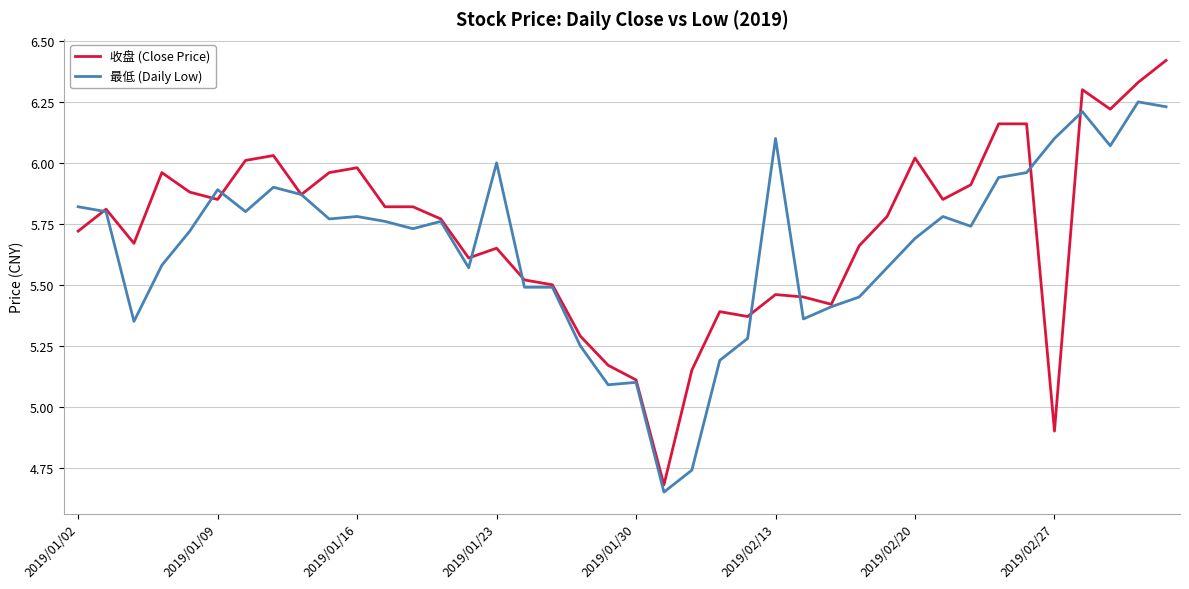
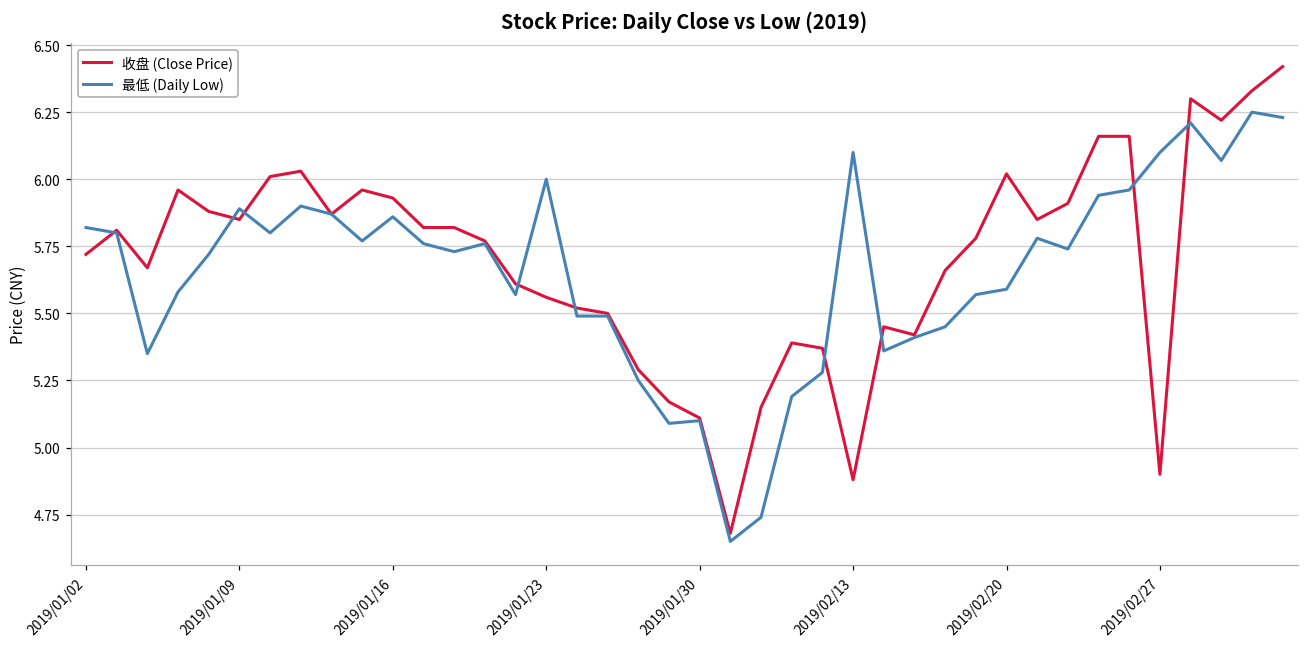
收盘 (Close Price), 2019/01/16: 5.98 -> 5.93
最低 (Daily Low), 2019/01/16: 5.78 -> 5.86
收盘 (Close Price), 2019/01/23: 5.65 -> 5.56
收盘 (Close Price), 2019/02/13: 5.46 -> 4.88
最低 (Daily Low), 2019/02/20: 5.69 -> 5.59
